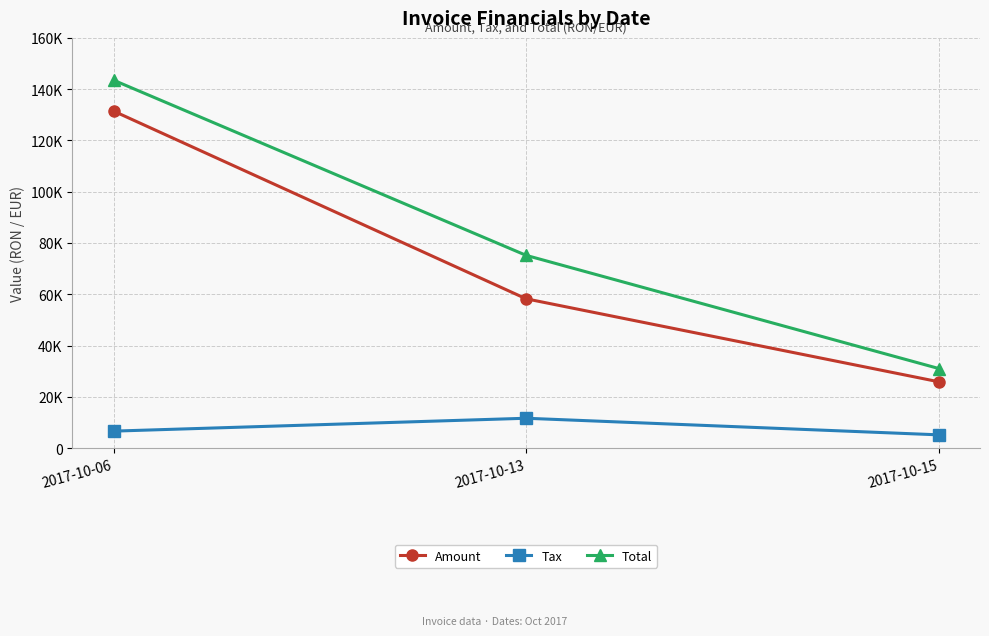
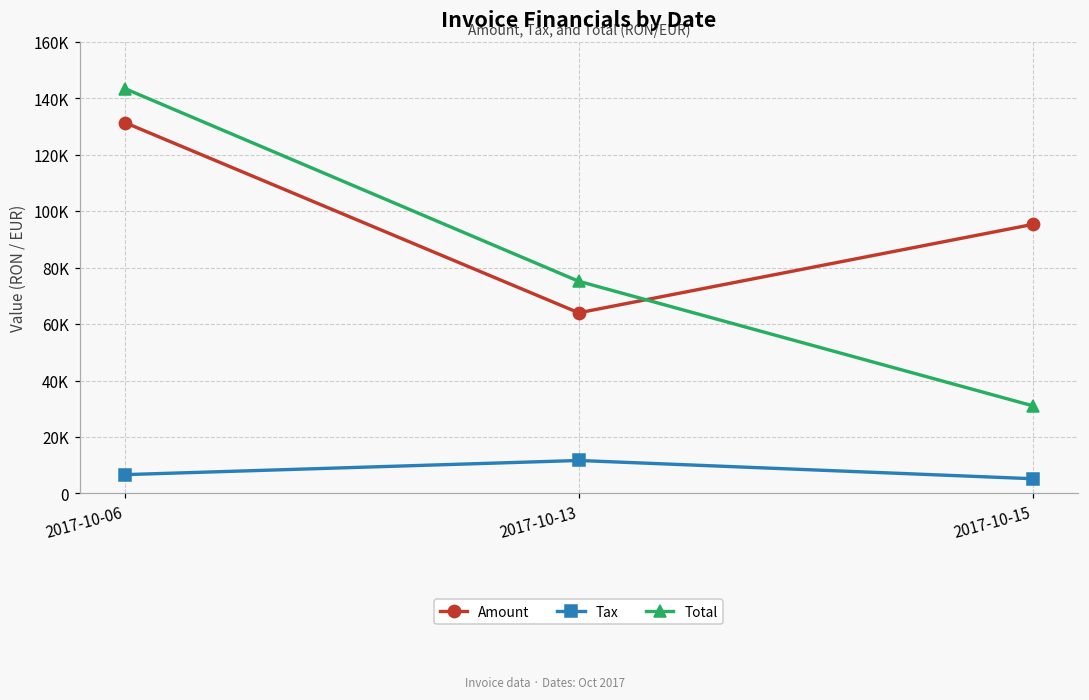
Amount, 2017-10-13: 58000 -> 64000
Amount, 2017-10-15: 26000 -> 95000
